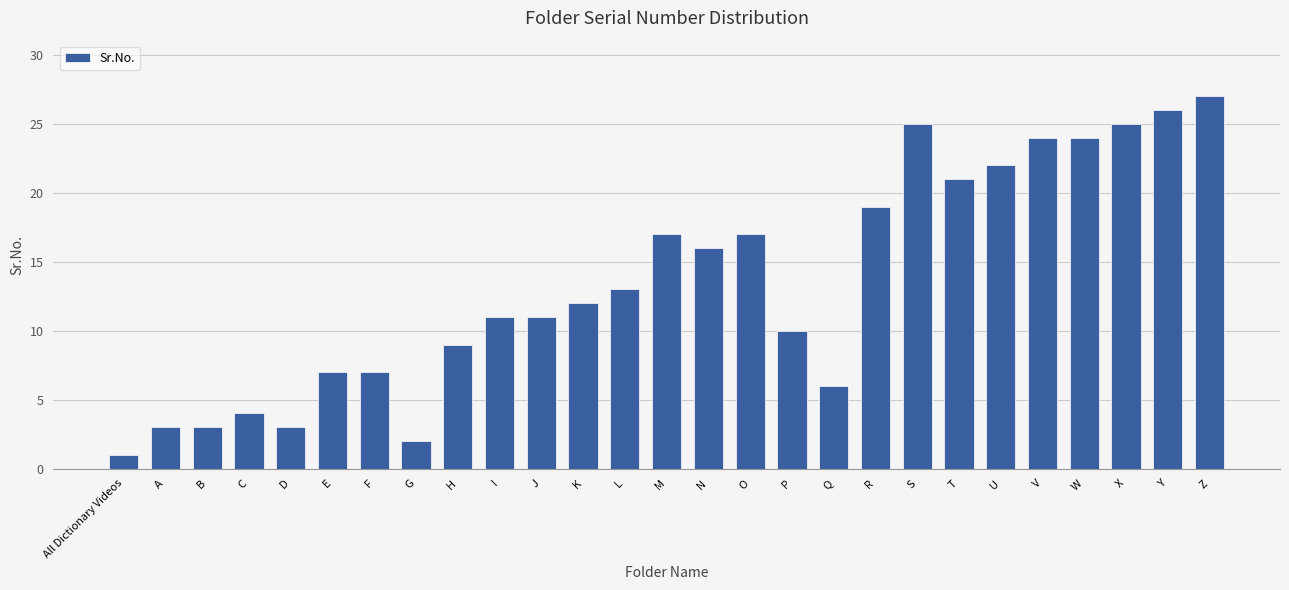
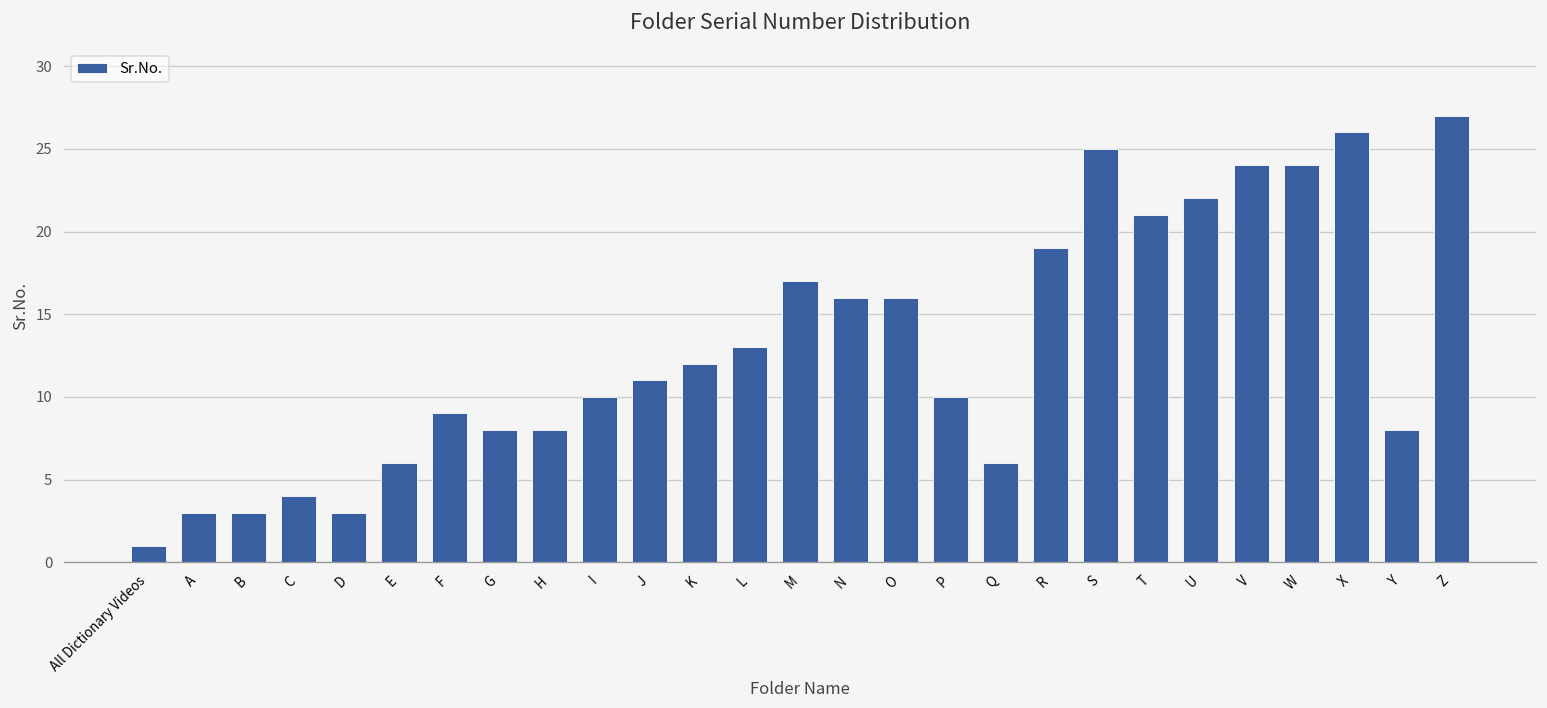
E: 7 -> 6
F: 7 -> 9
G: 2 -> 8
H: 9 -> 8
I: 11 -> 10
O: 17 -> 16
X: 25 -> 26
Y: 26 -> 8
